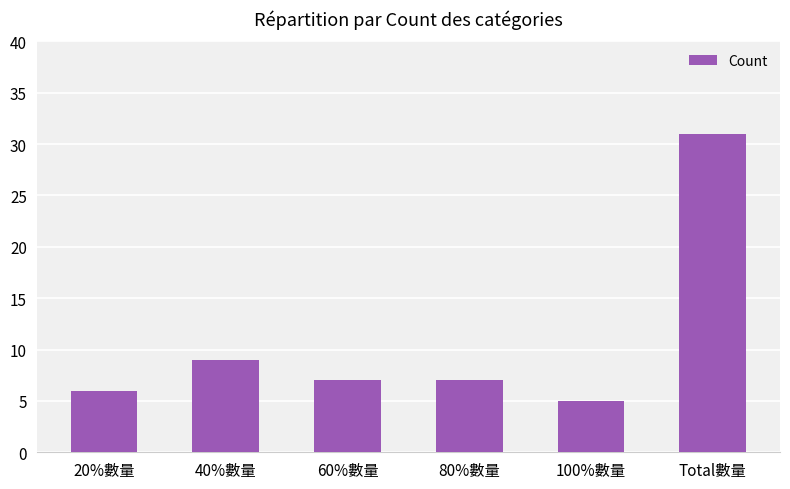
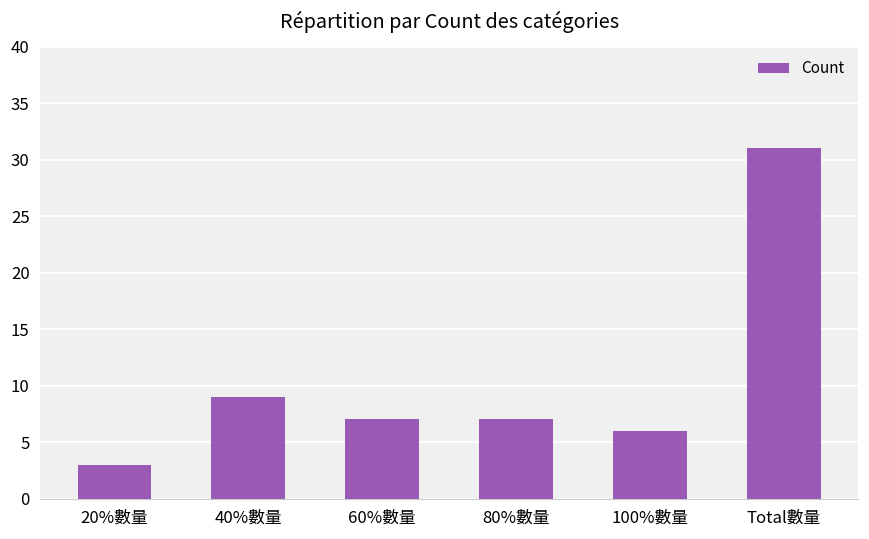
20%數量: 6 -> 3
100%數量: 5 -> 6
